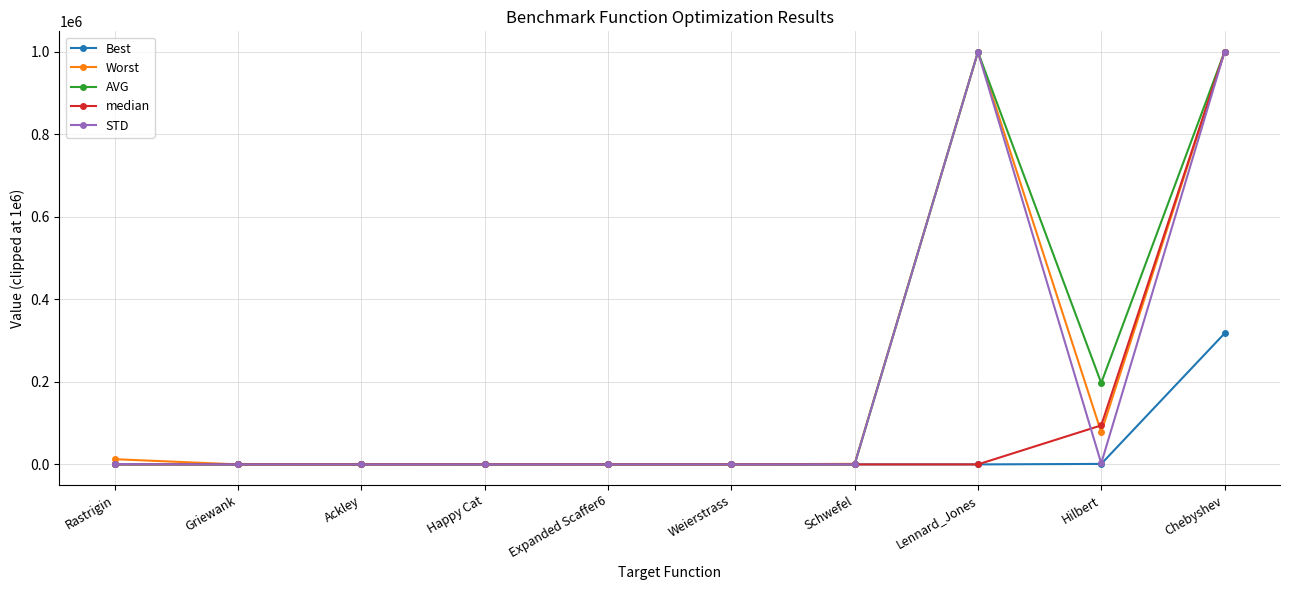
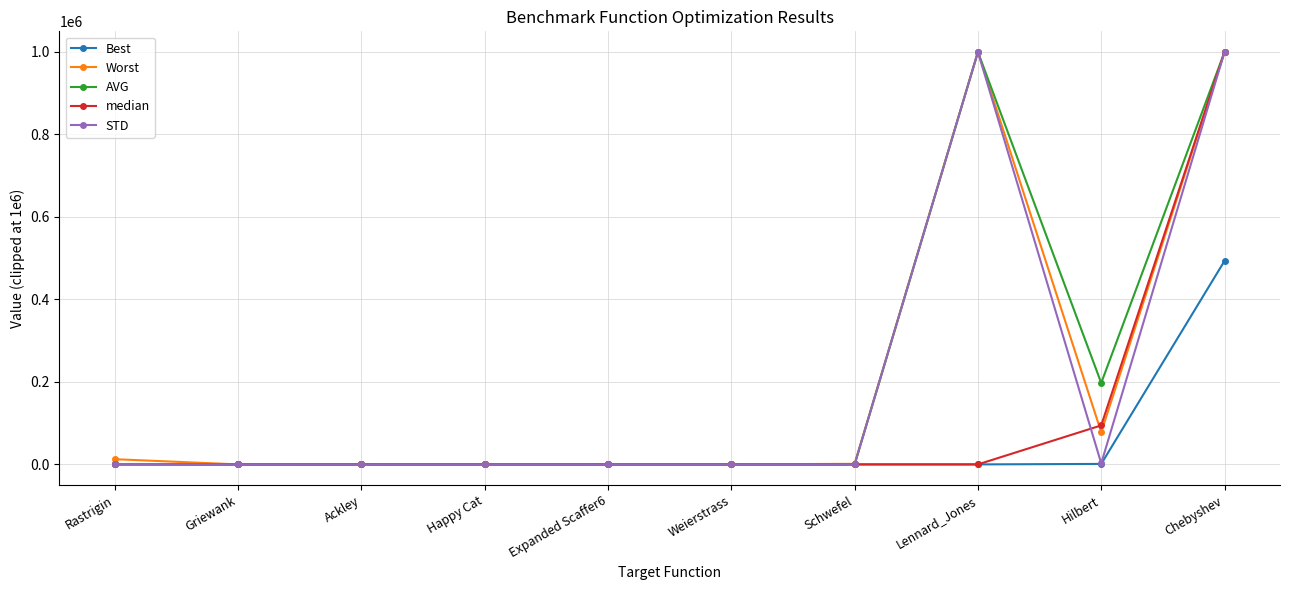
Best, Chebyshev: 320000 -> 490000
